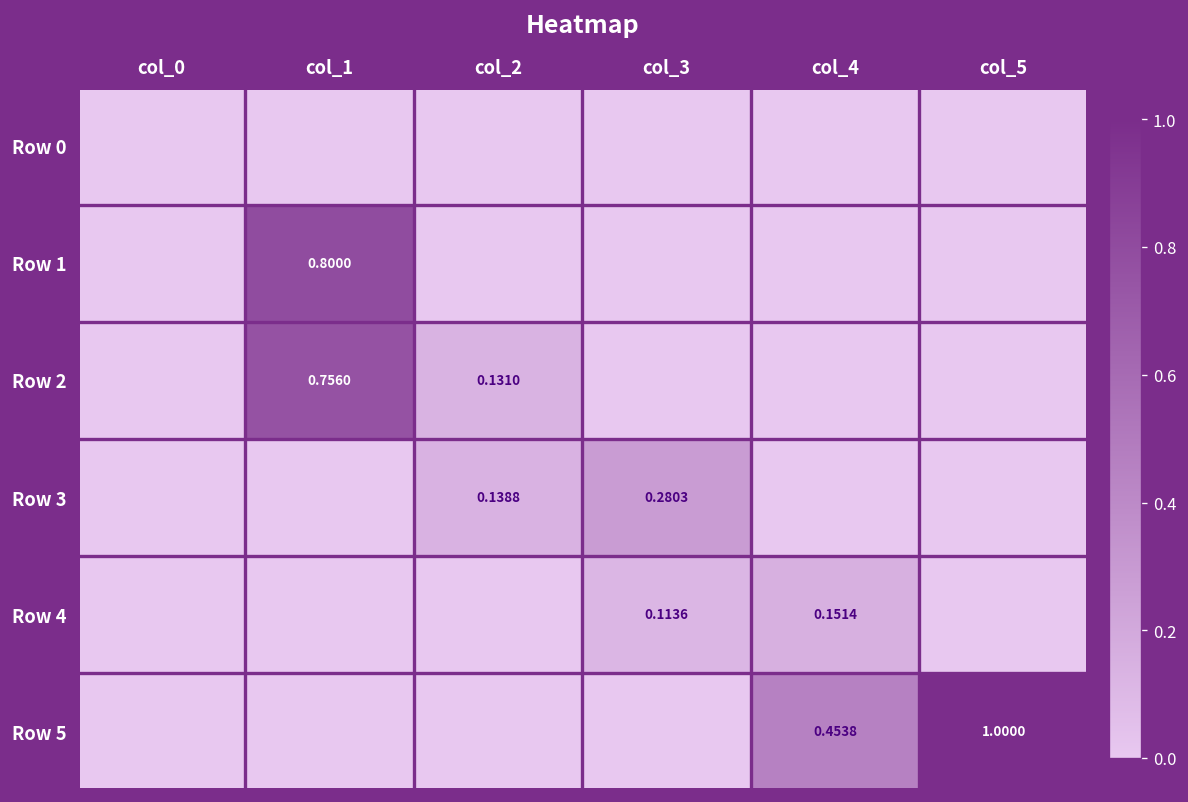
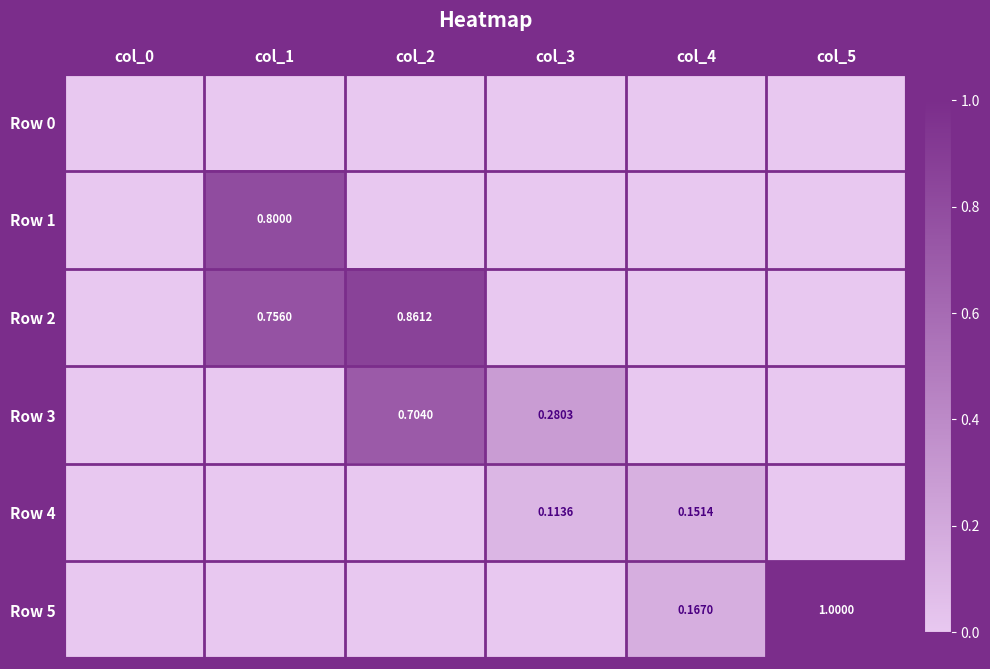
Row 2, col_2: 0.1310 -> 0.8612
Row 3, col_2: 0.1388 -> 0.7040
Row 5, col_4: 0.4538 -> 0.1670
